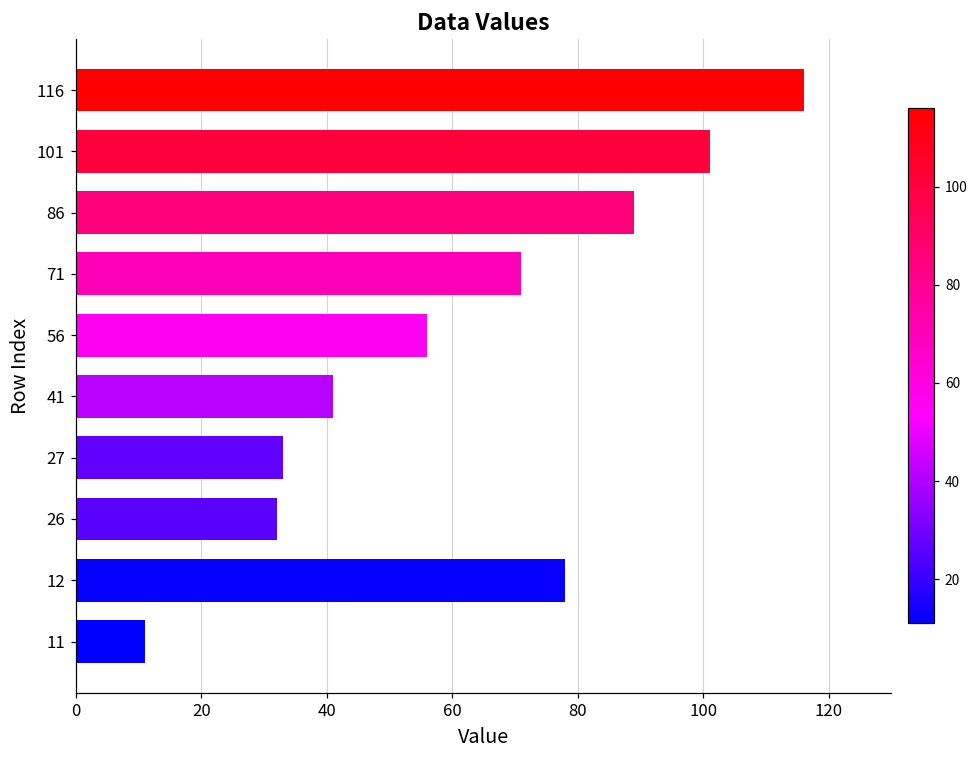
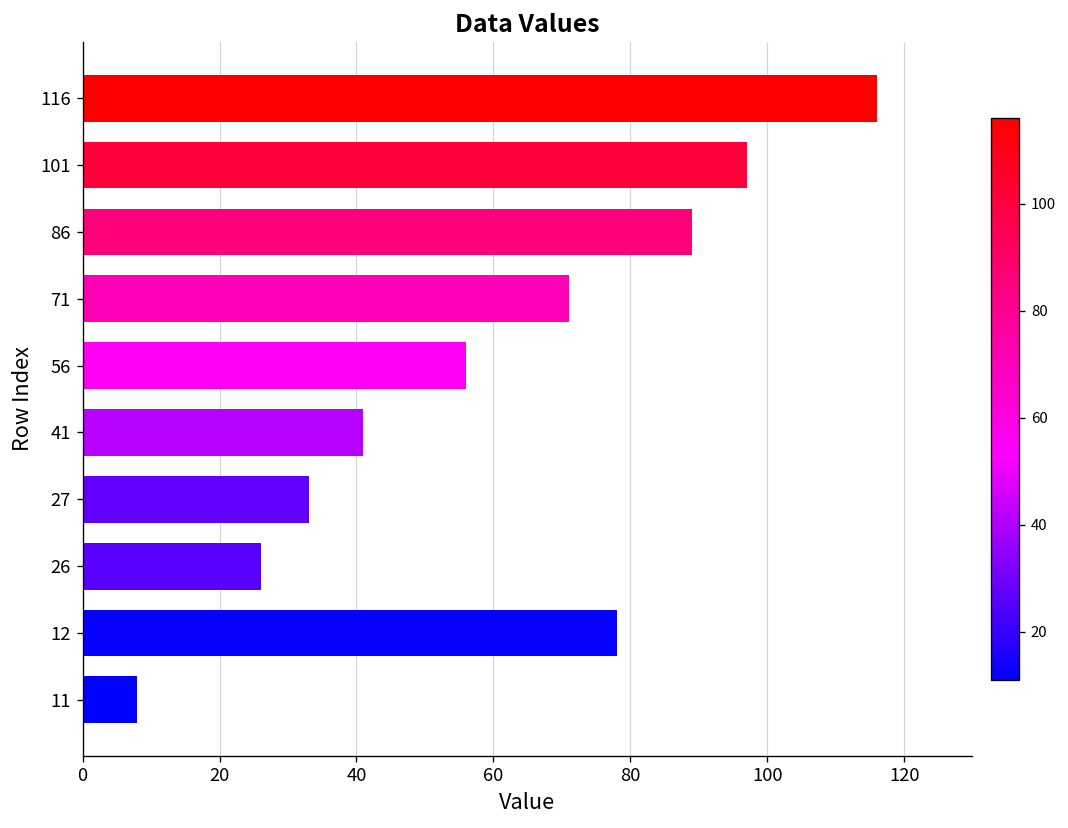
101: 101 -> 97
26: 32 -> 26
11: 11 -> 8
